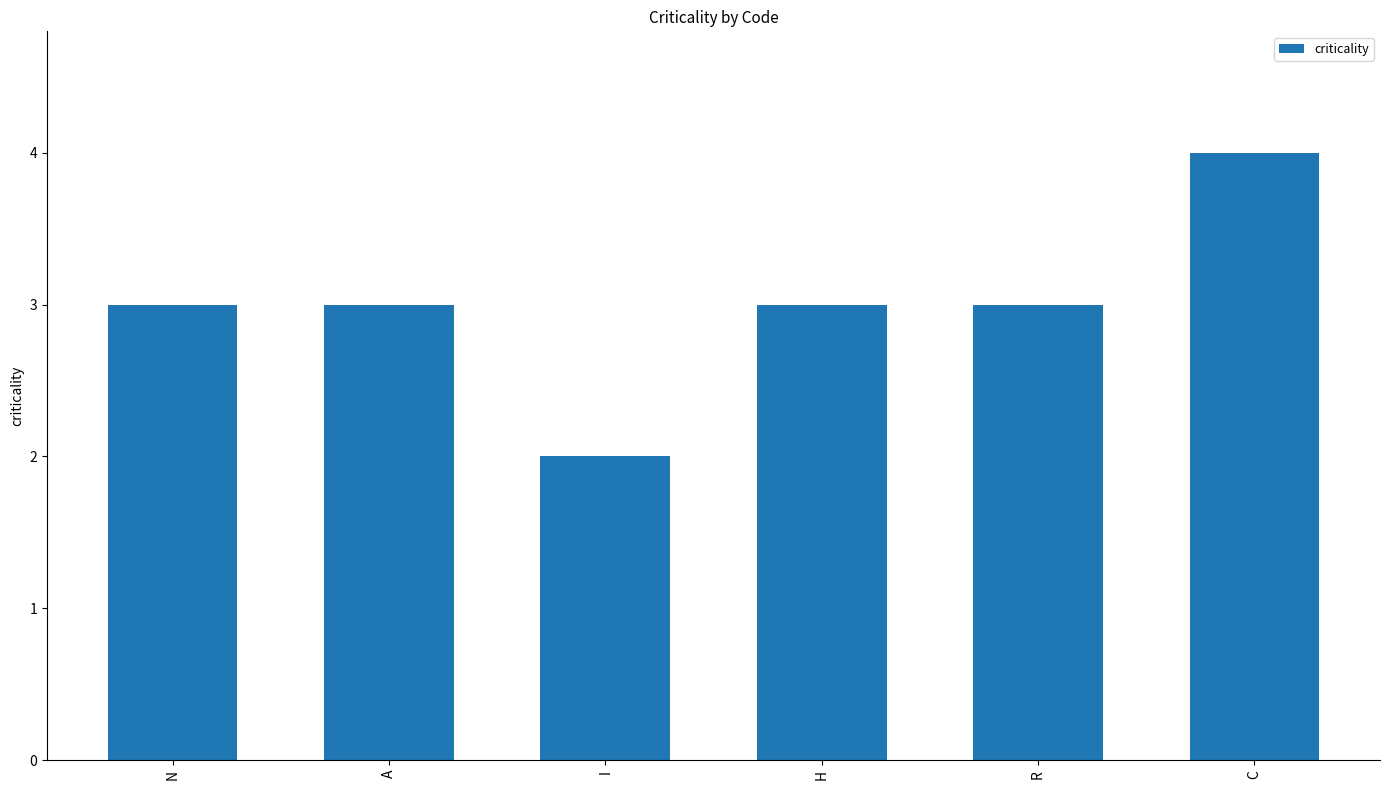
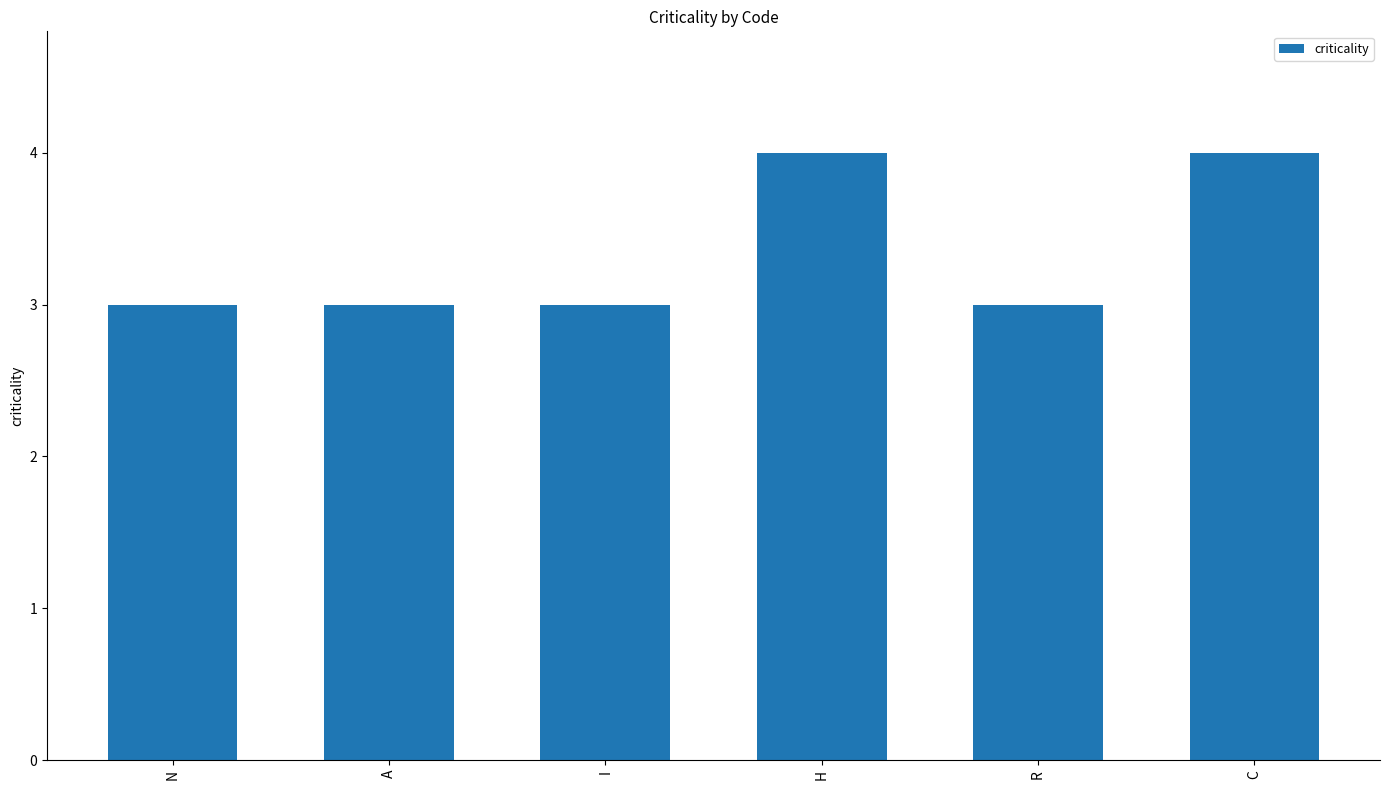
I: 2 -> 3
H: 3 -> 4
